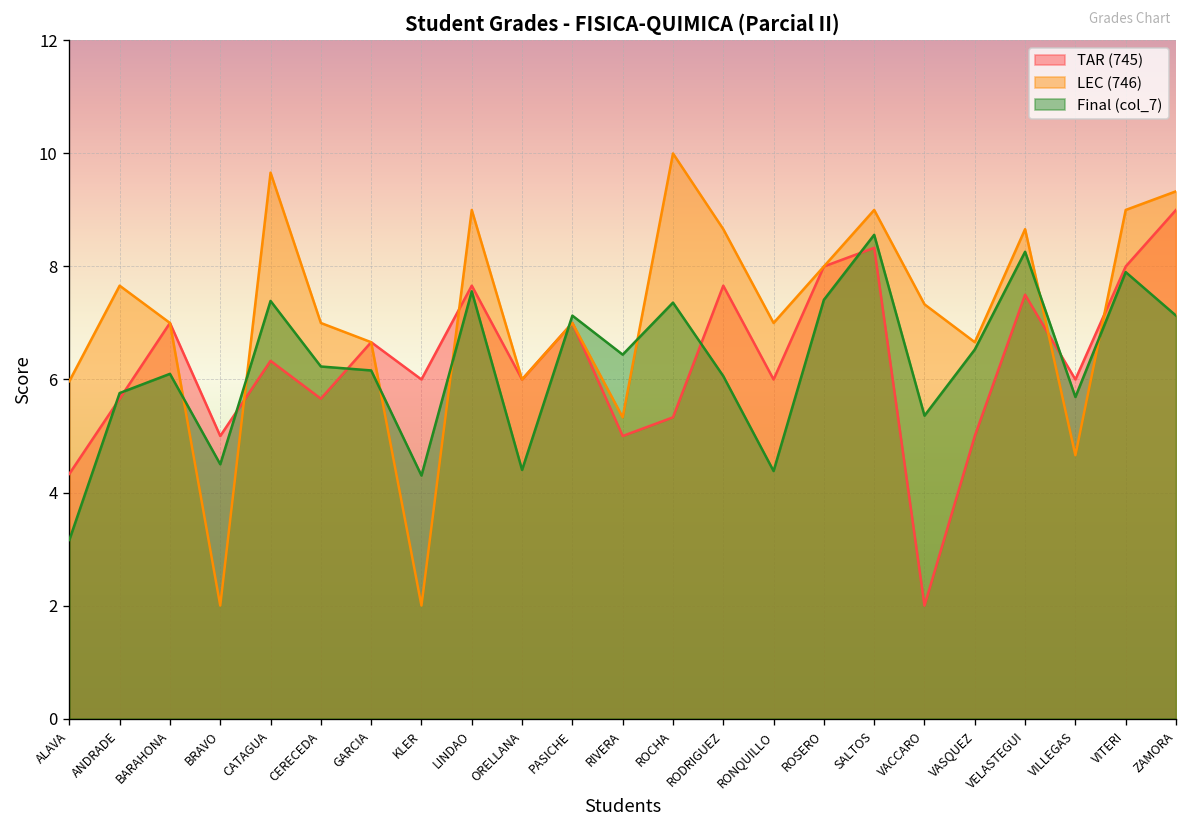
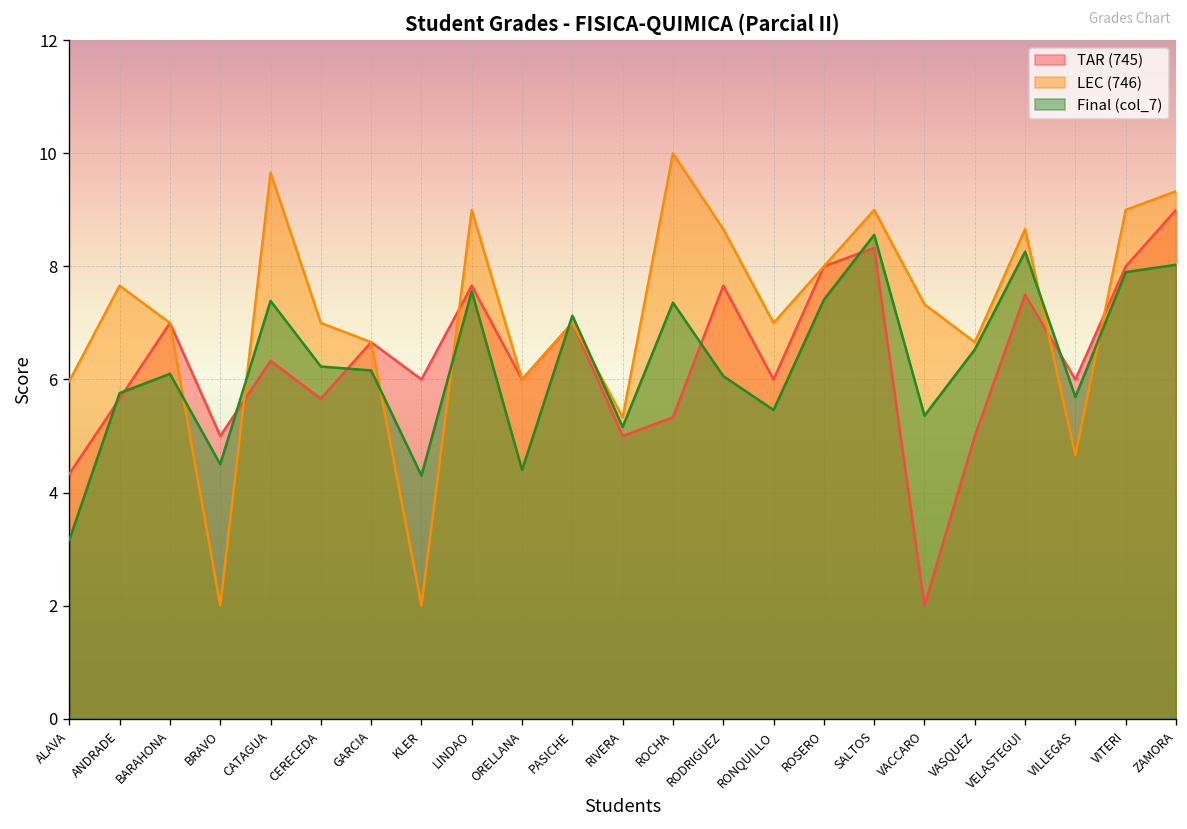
Final (col_7), RIVERA: 6.4 -> 5.2
Final (col_7), RONQUILLO: 4.4 -> 5.5
Final (col_7), ZAMORA: 7.1 -> 8.0
